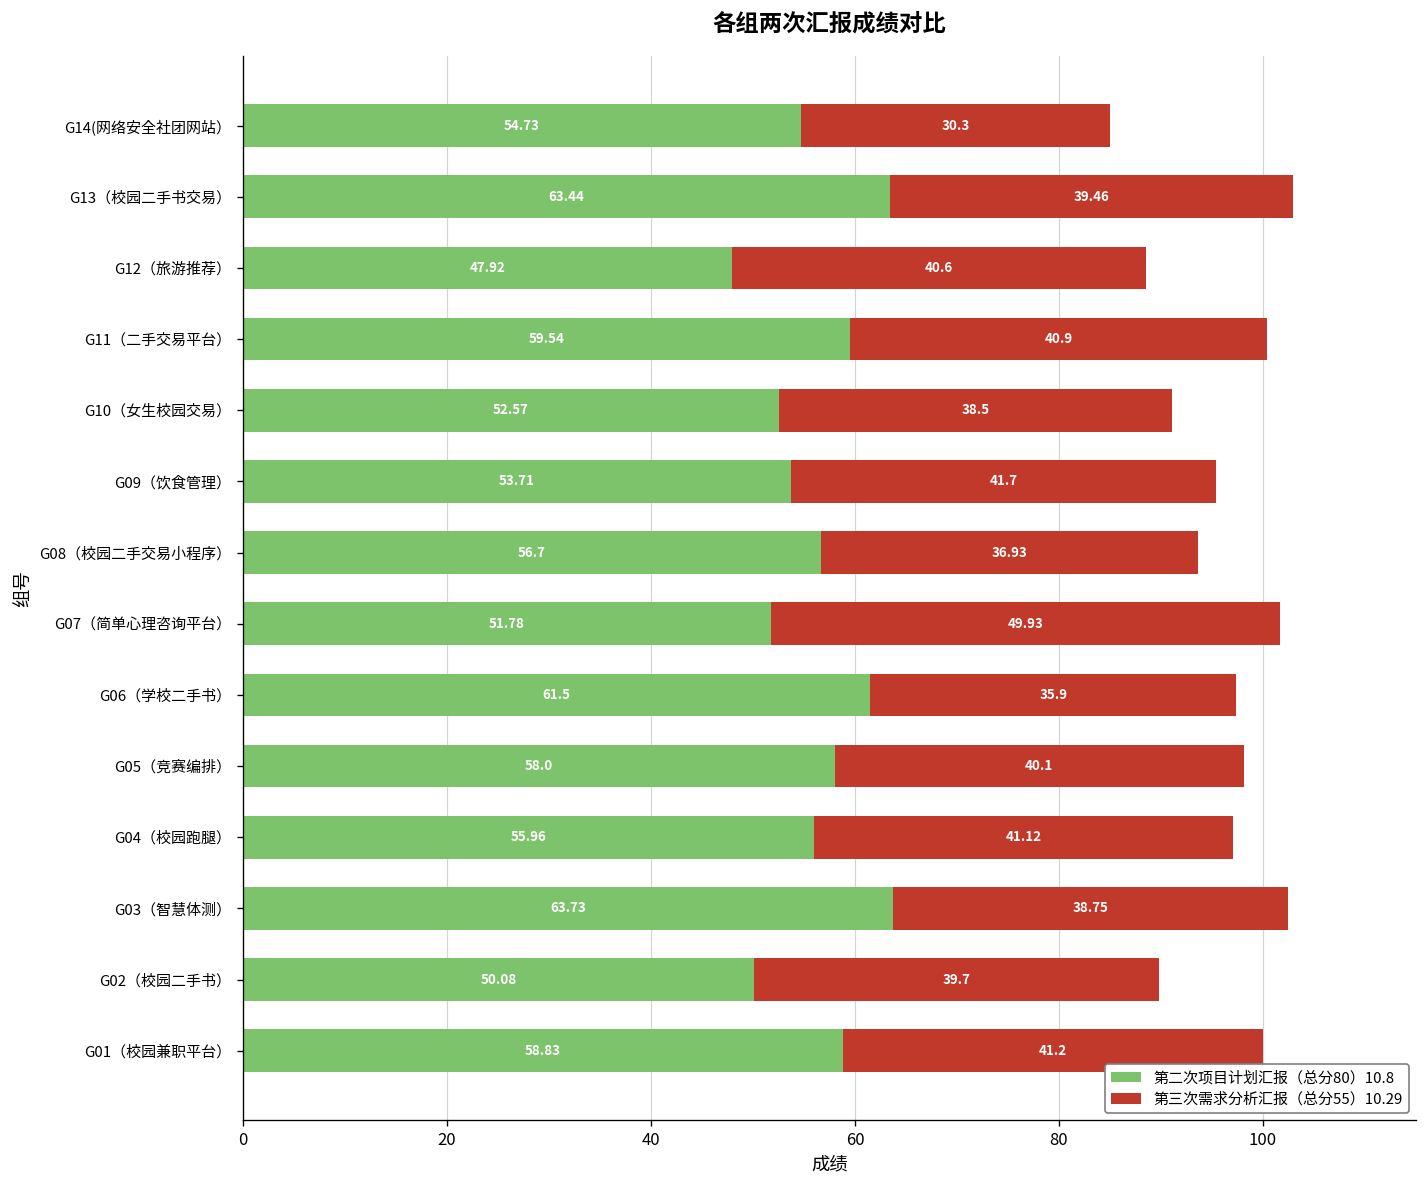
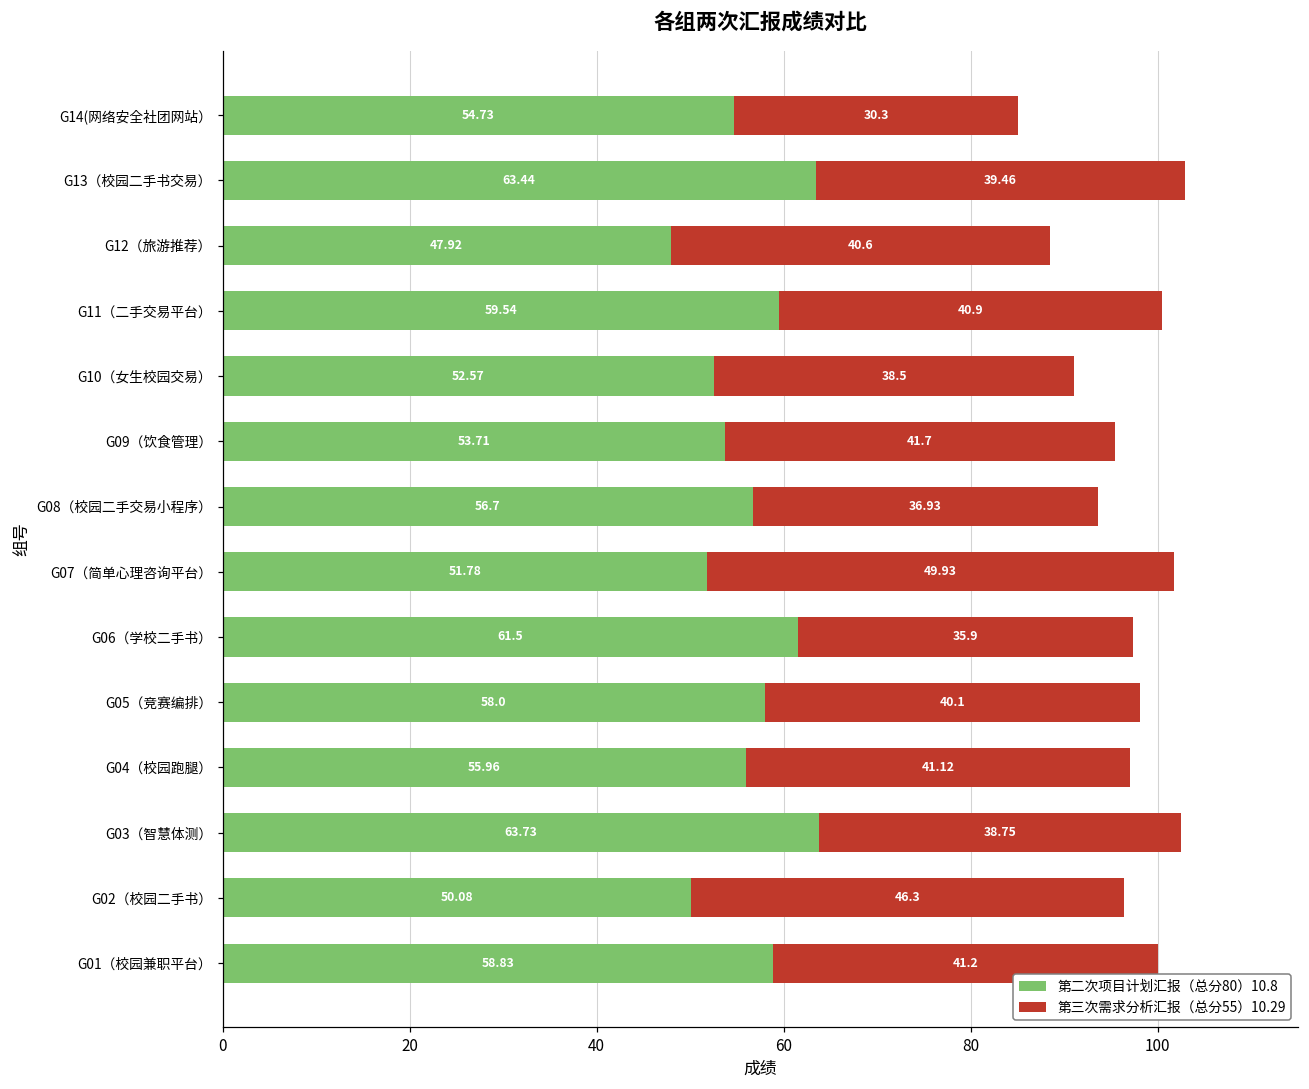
第三次需求分析汇报（总分55）10.29, G02（校园二手书）: 39.7 -> 46.3
